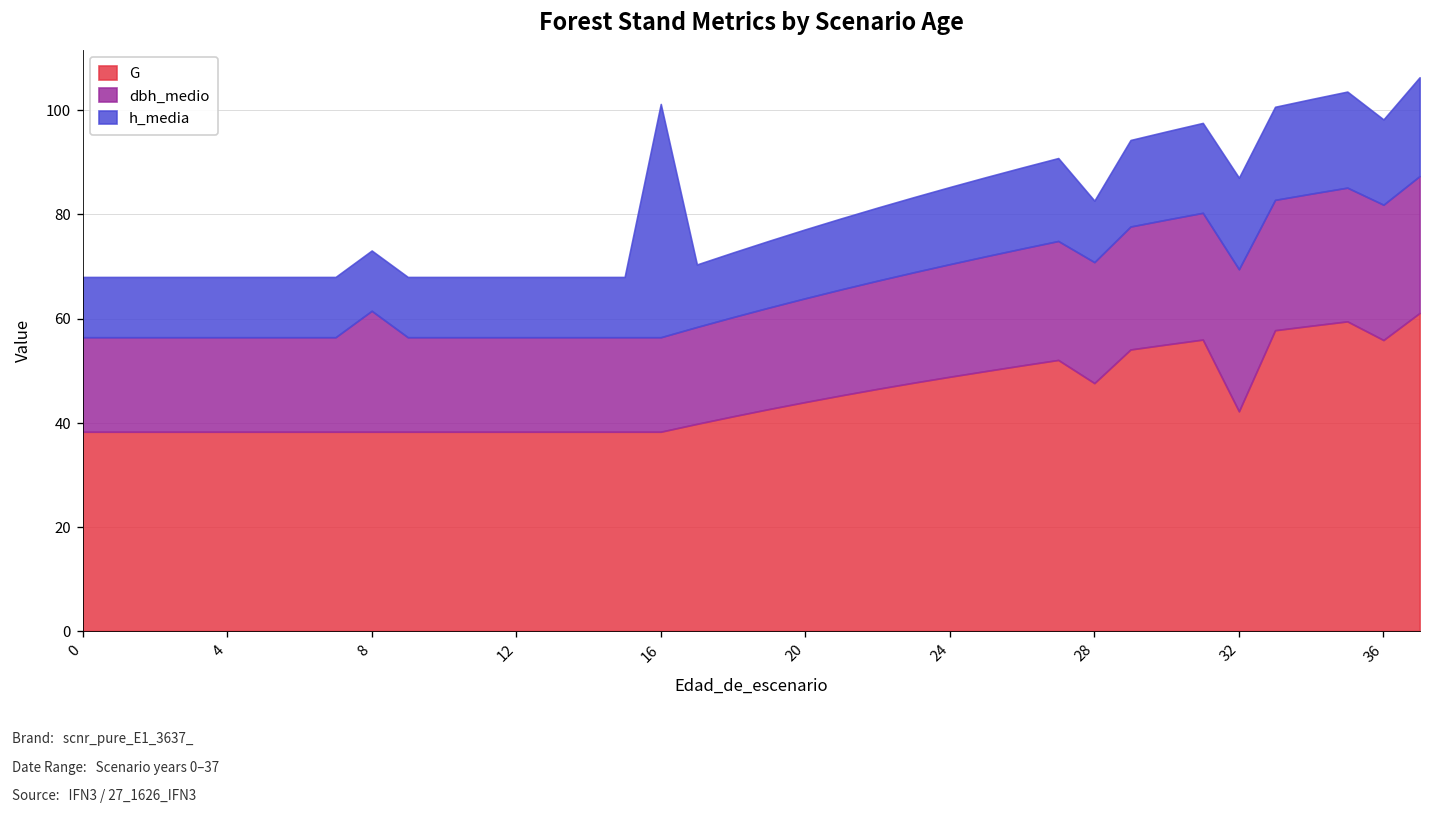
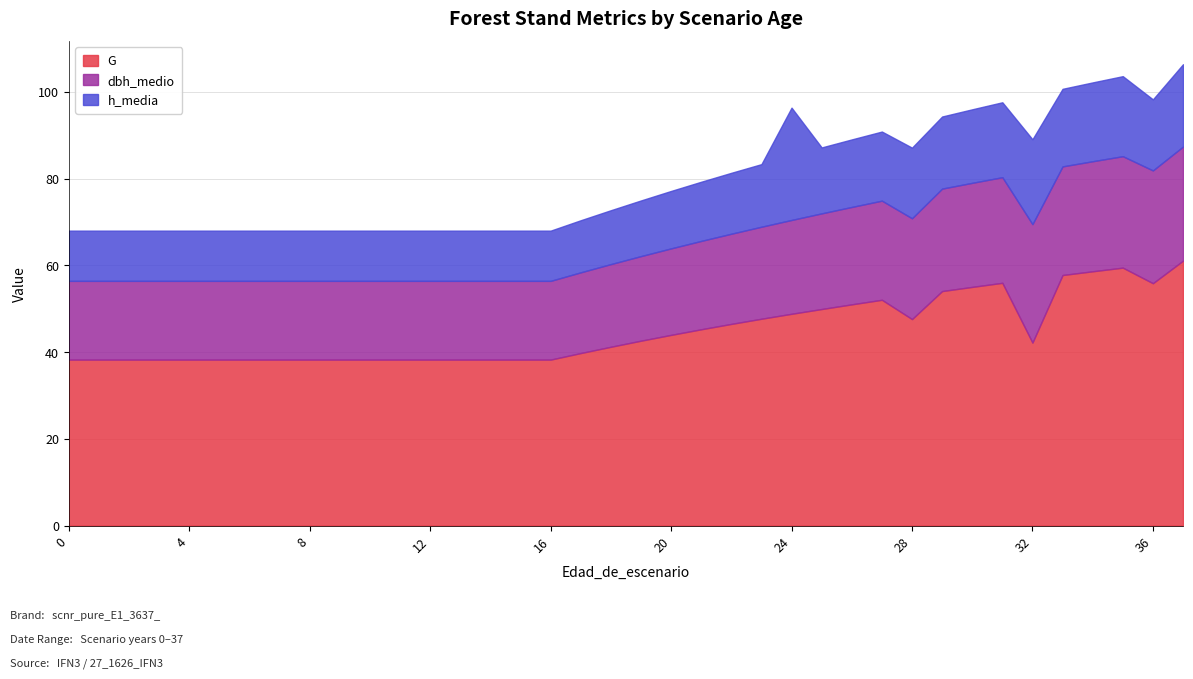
dbh_medio, 8: 23 -> 18
h_media, 16: 45 -> 12
h_media, 24: 15 -> 26
h_media, 28: 12 -> 16
h_media, 32: 18 -> 20
